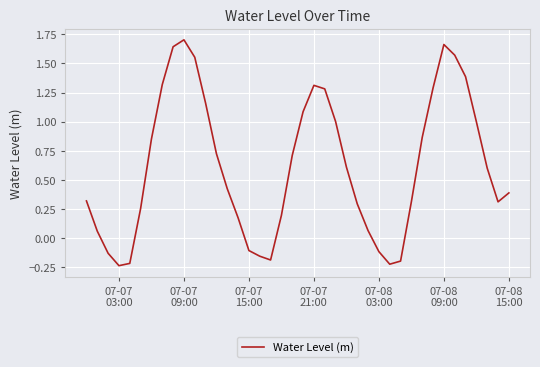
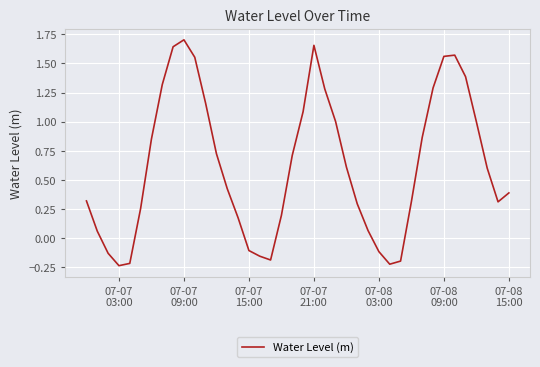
07-07 21:00: 1.31 -> 1.66
07-08 09:00: 1.66 -> 1.56
